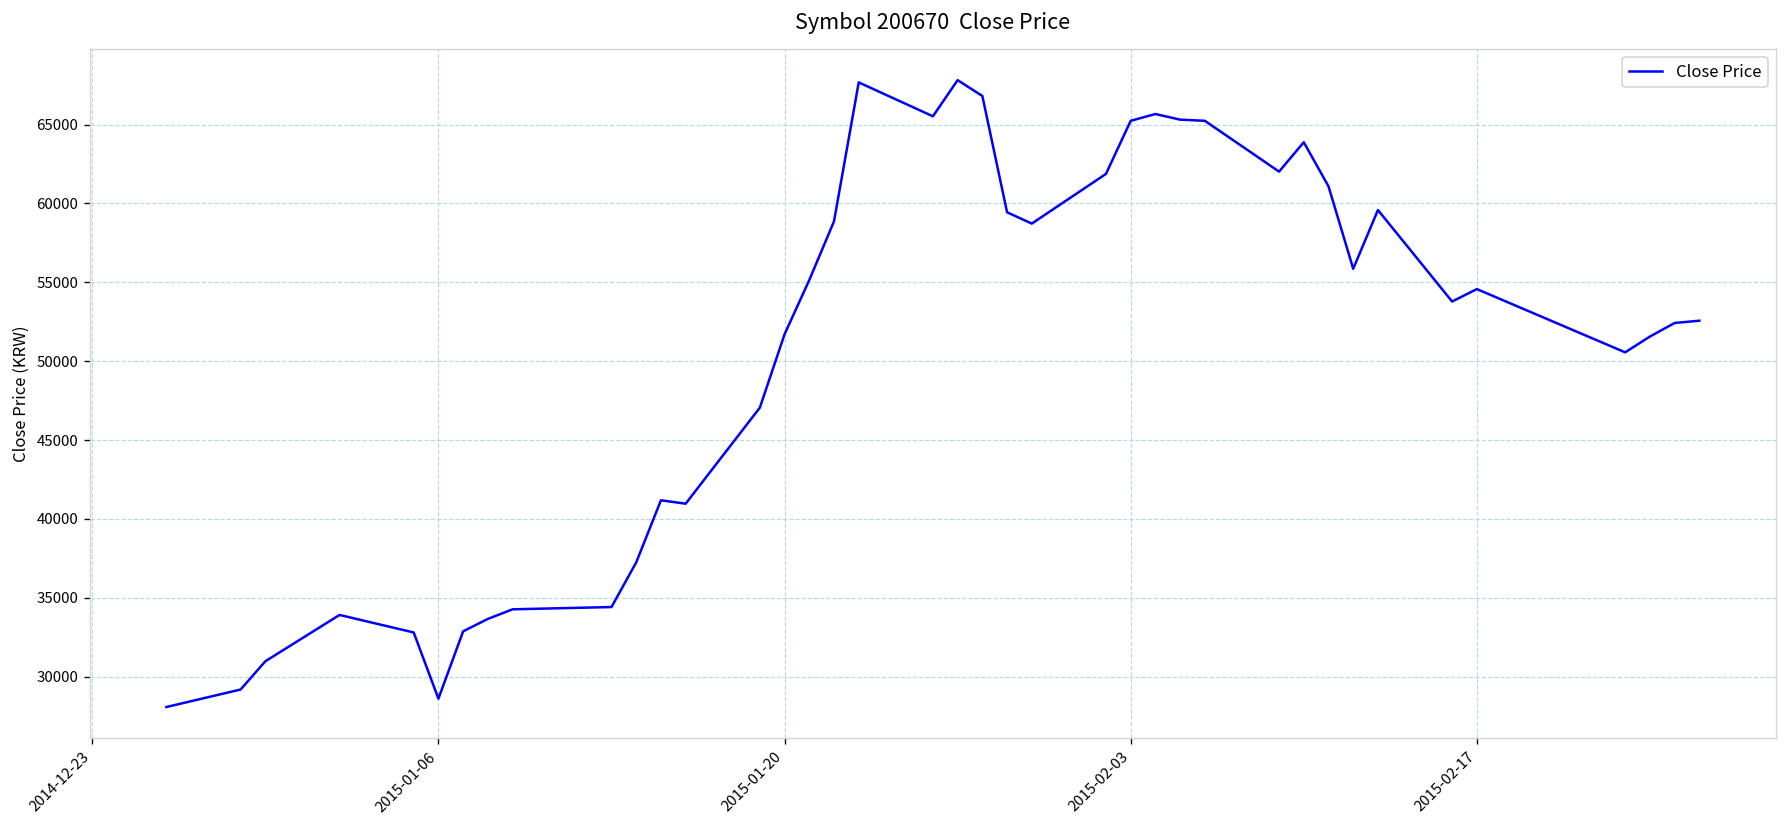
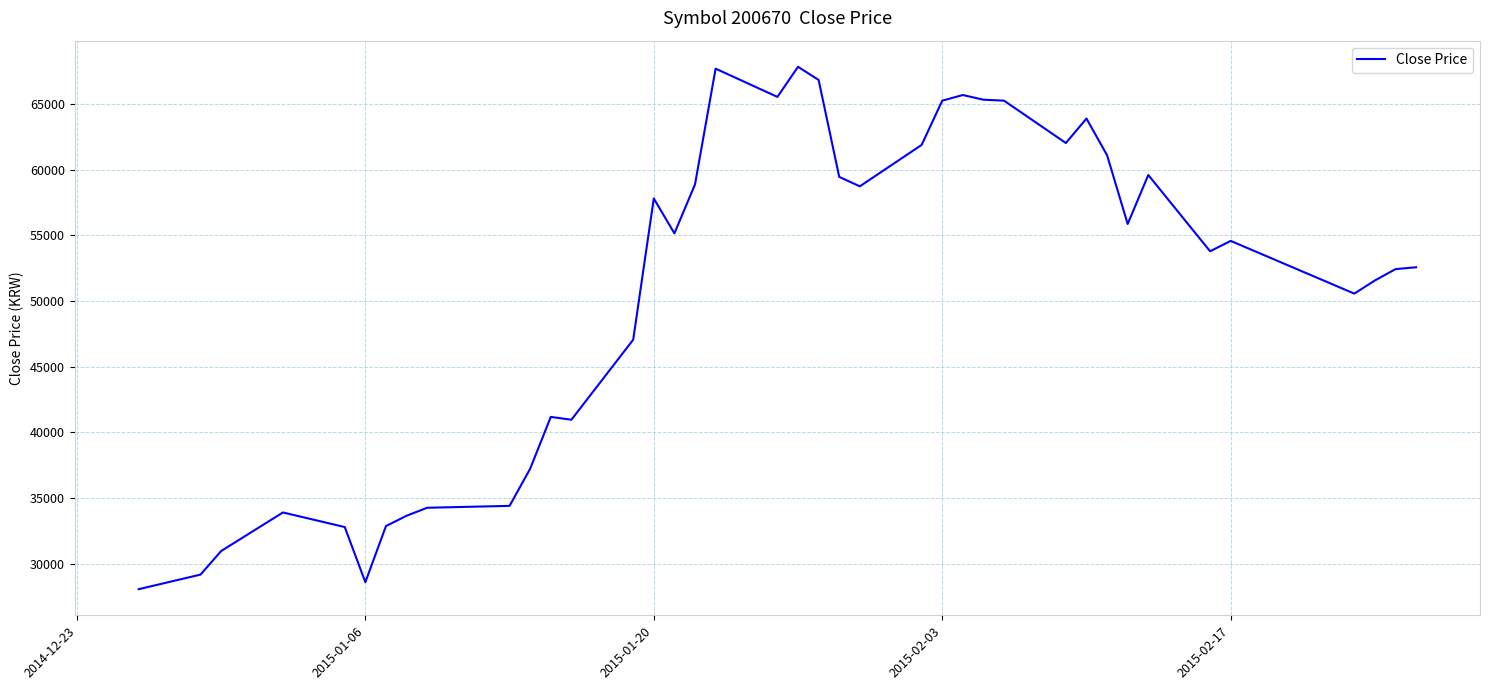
2015-01-20: 51700 -> 57800
